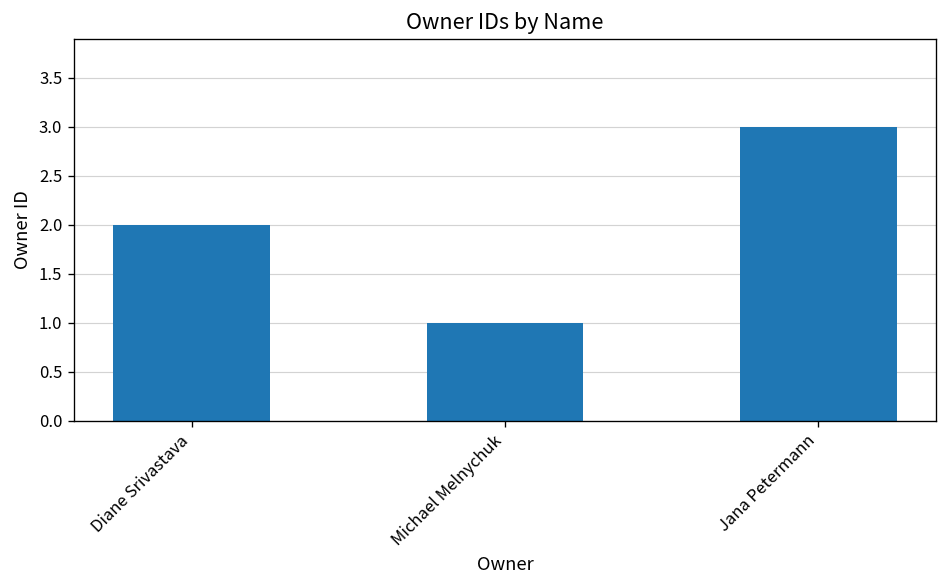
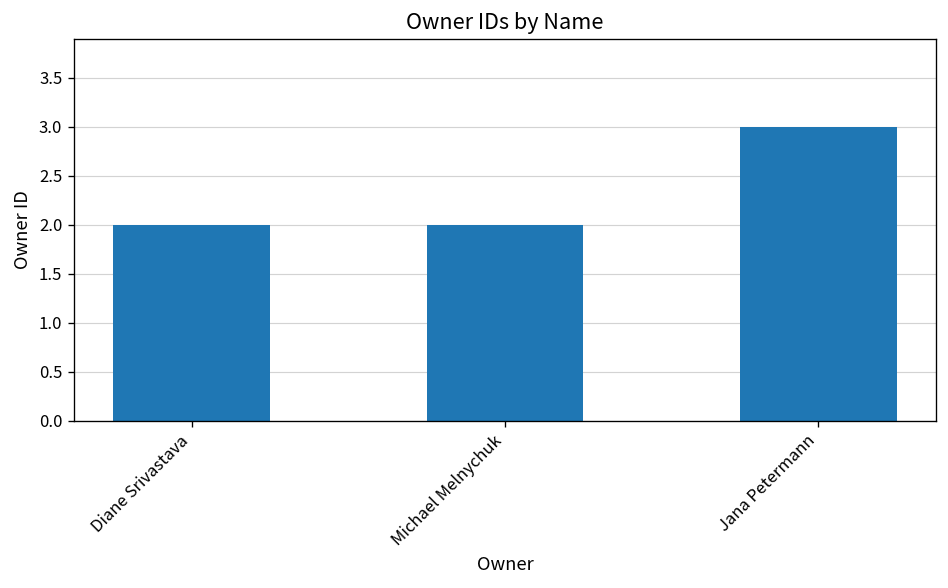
Michael Melnychuk: 1 -> 2
